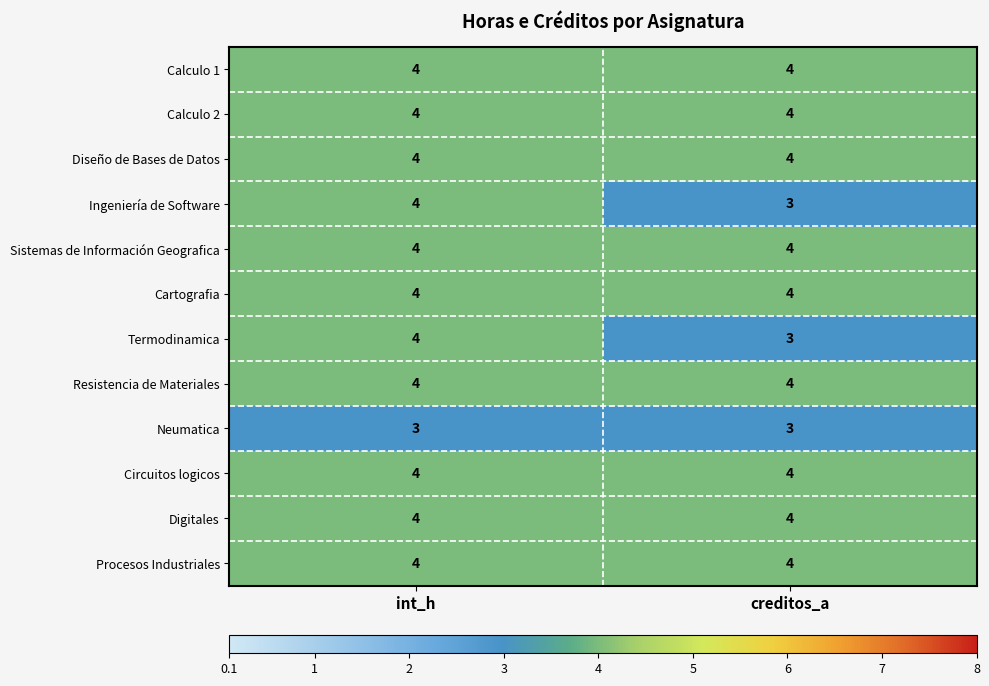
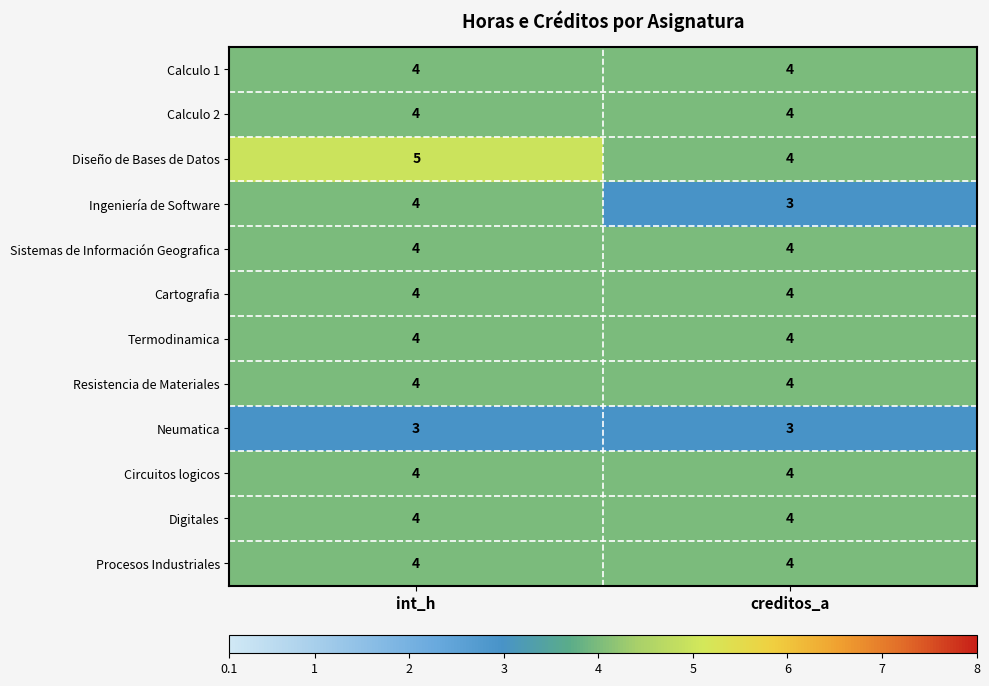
Diseño de Bases de Datos, int_h: 4 -> 5
Termodinamica, creditos_a: 3 -> 4
